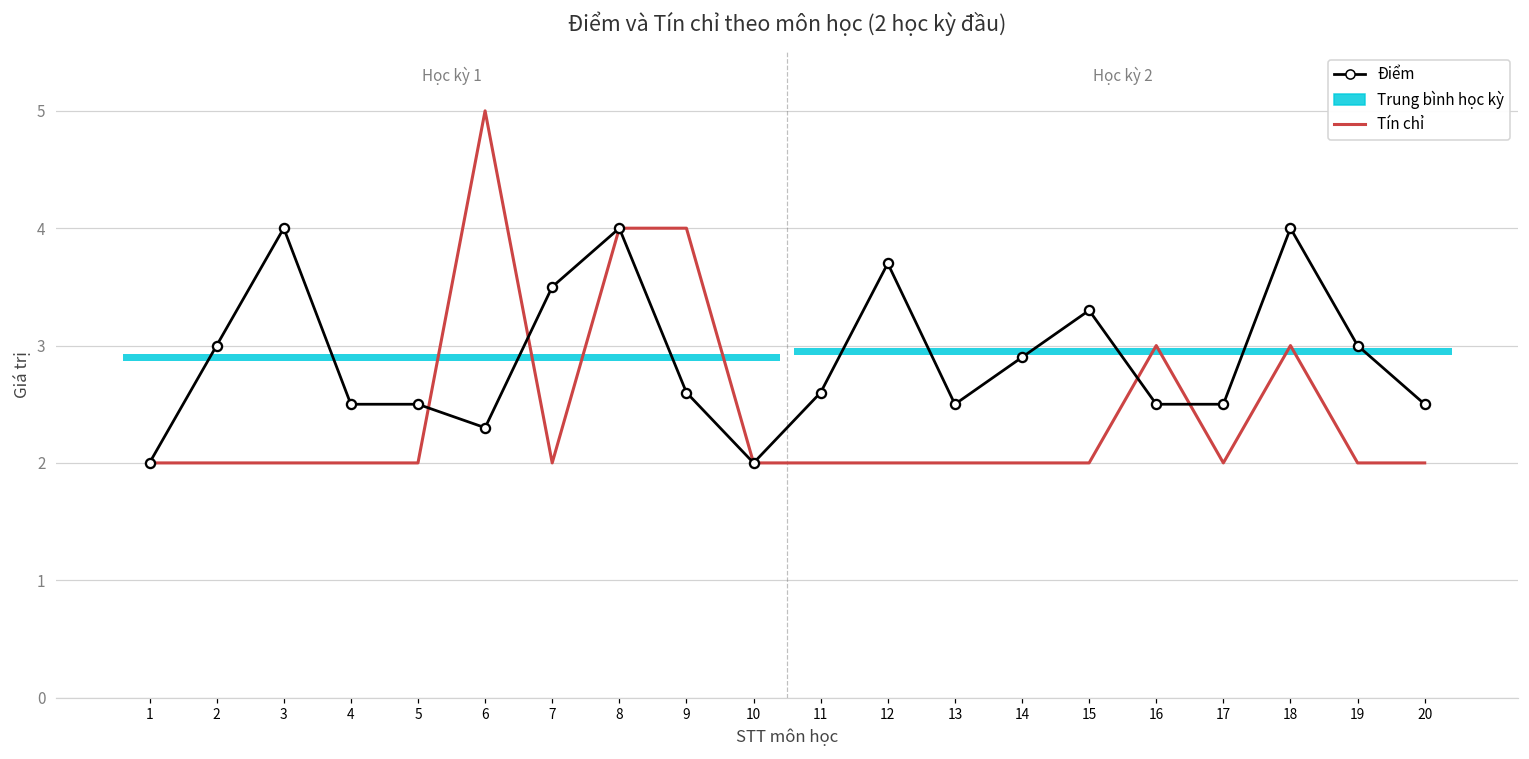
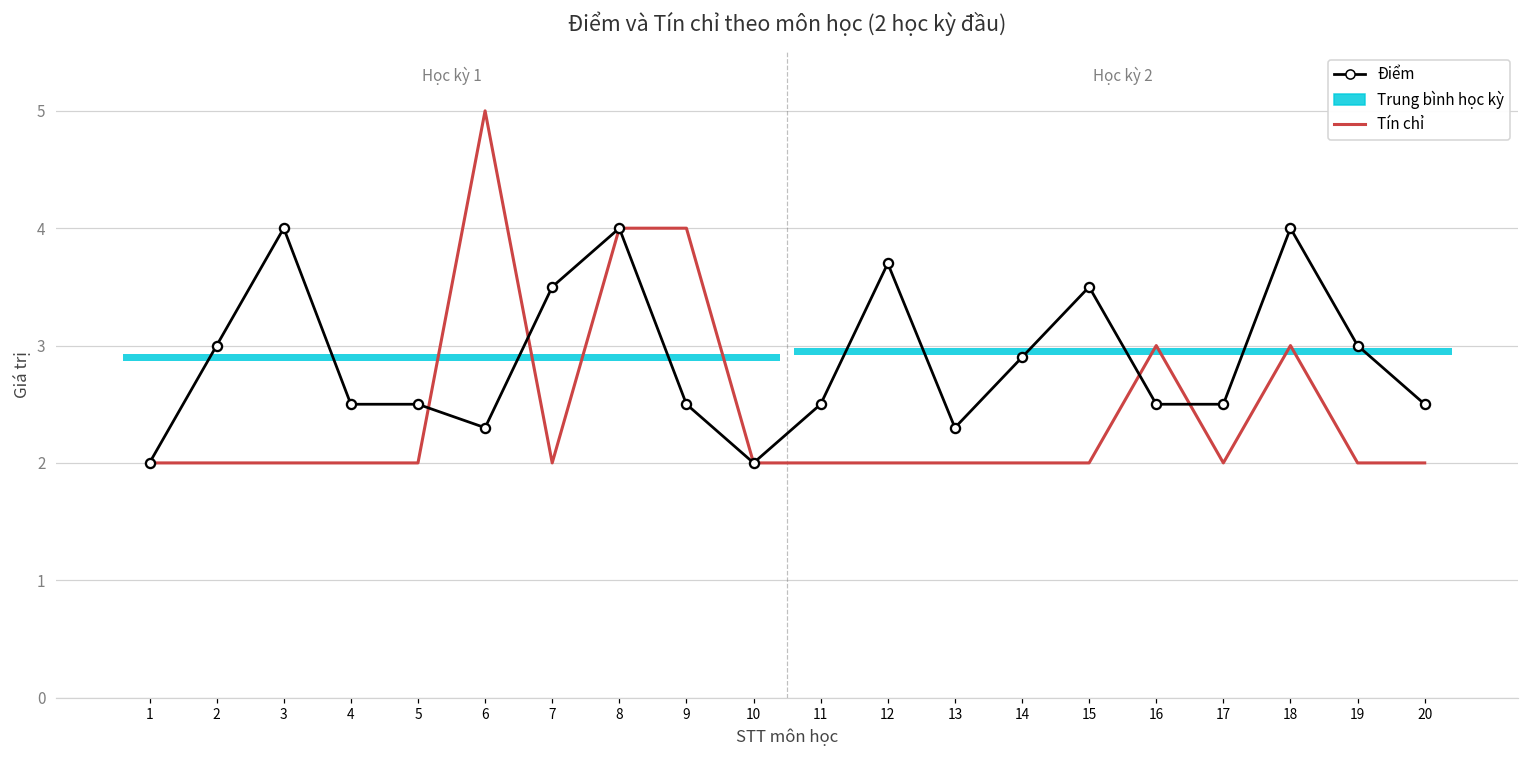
Điểm, 9: 2.6 -> 2.5
Điểm, 11: 2.6 -> 2.5
Điểm, 13: 2.5 -> 2.3
Điểm, 15: 3.3 -> 3.5
